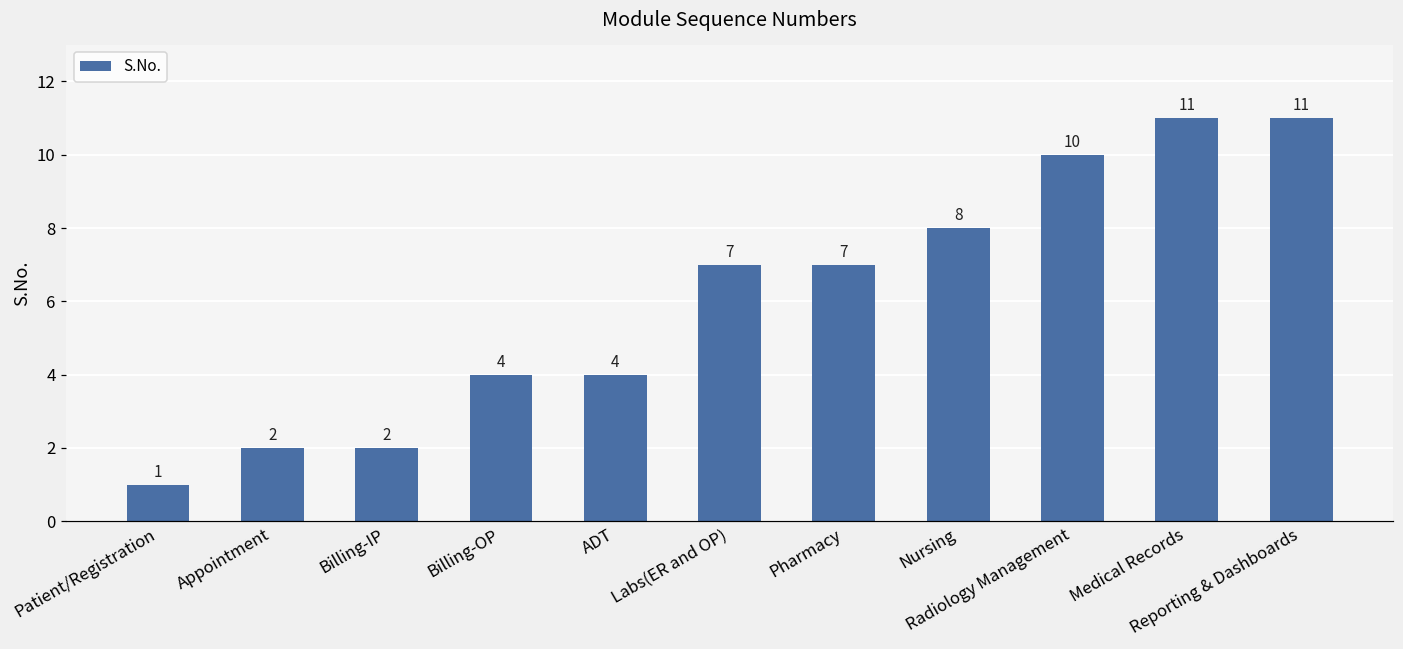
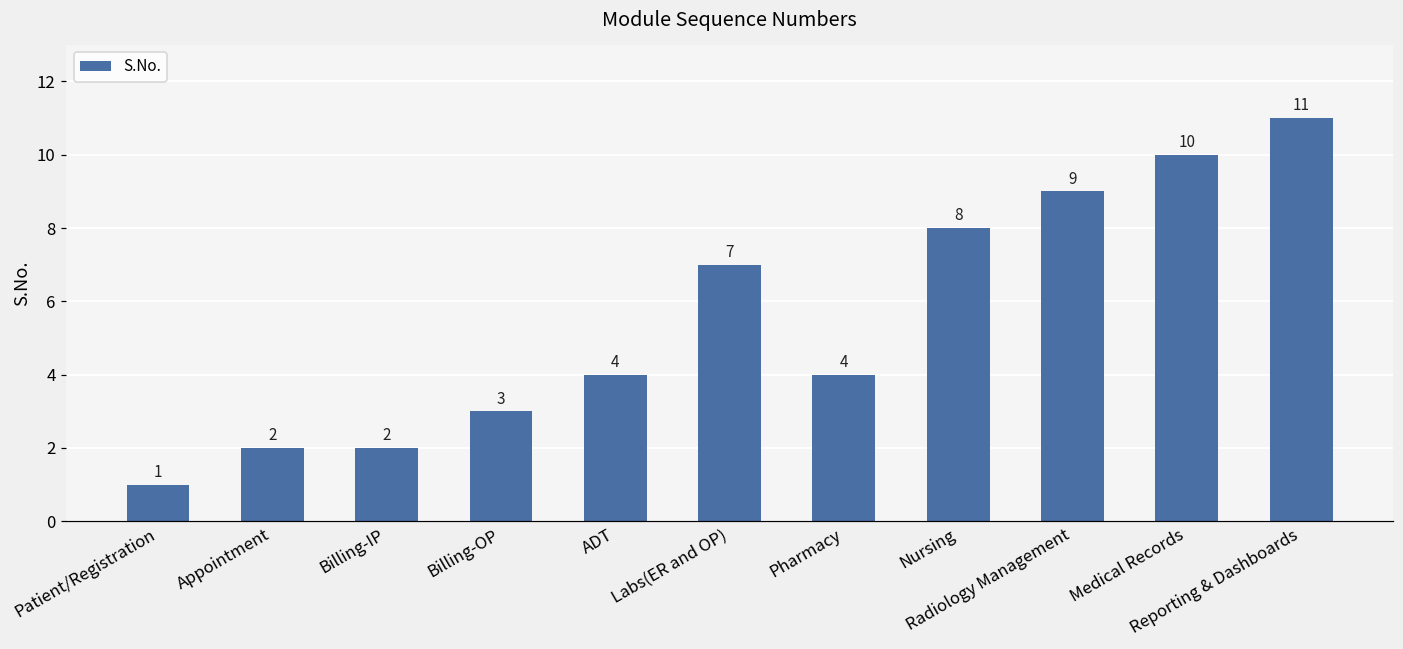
Billing-OP: 4 -> 3
Pharmacy: 7 -> 4
Radiology Management: 10 -> 9
Medical Records: 11 -> 10
